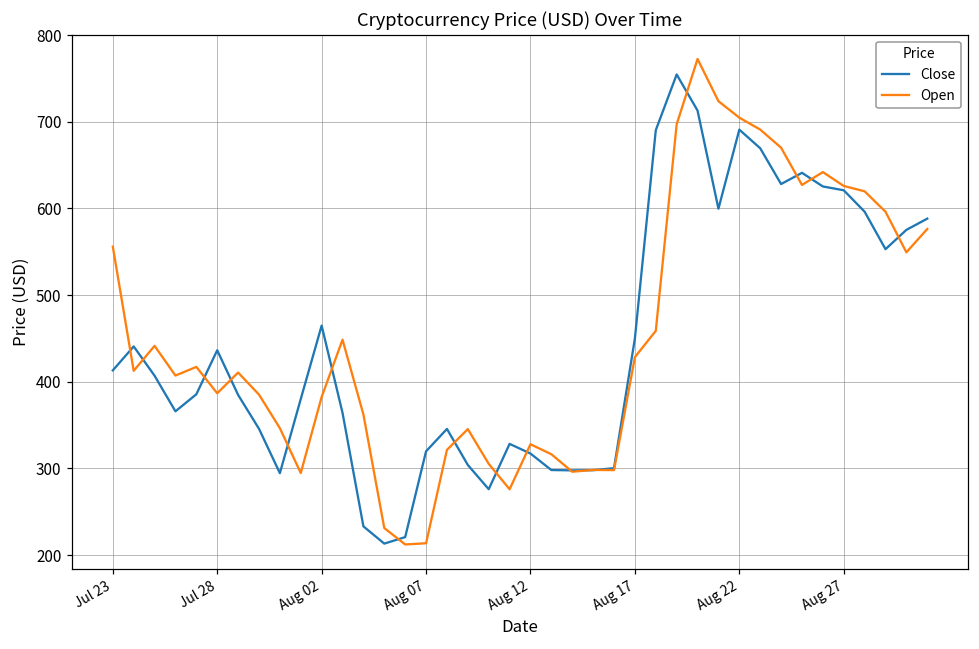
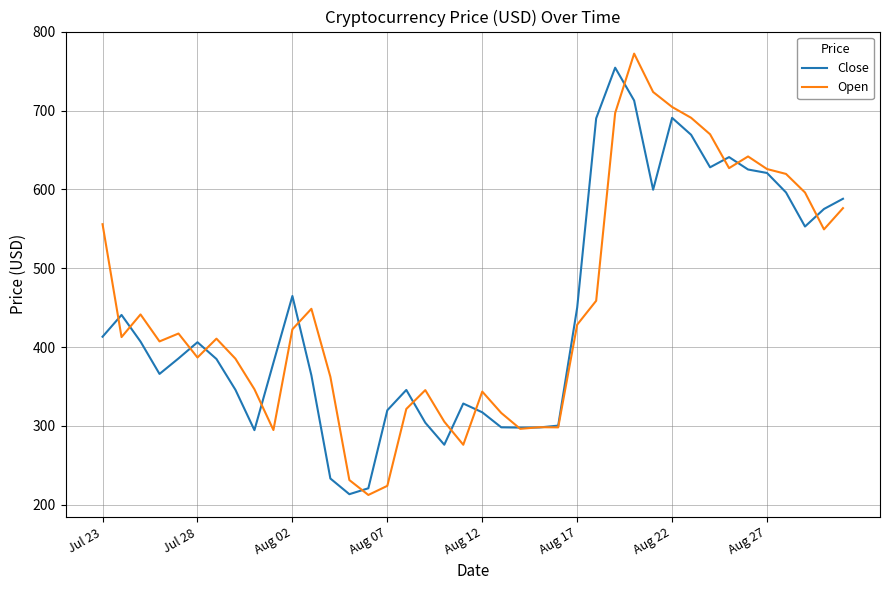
Close, Jul 28: 440 -> 410
Open, Aug 02: 380 -> 420
Open, Aug 07: 210 -> 220
Open, Aug 12: 330 -> 340
